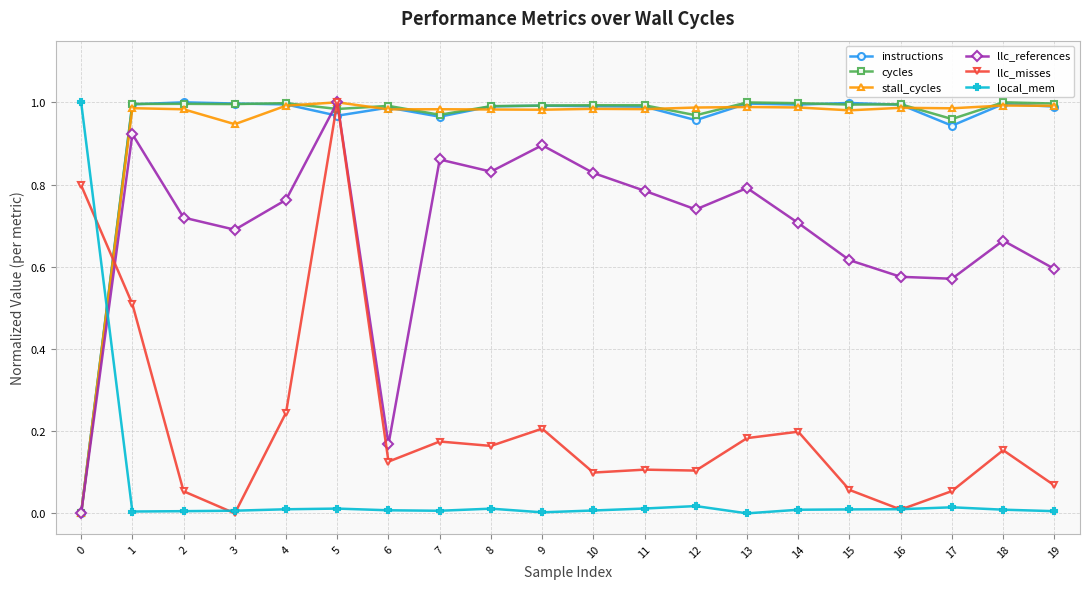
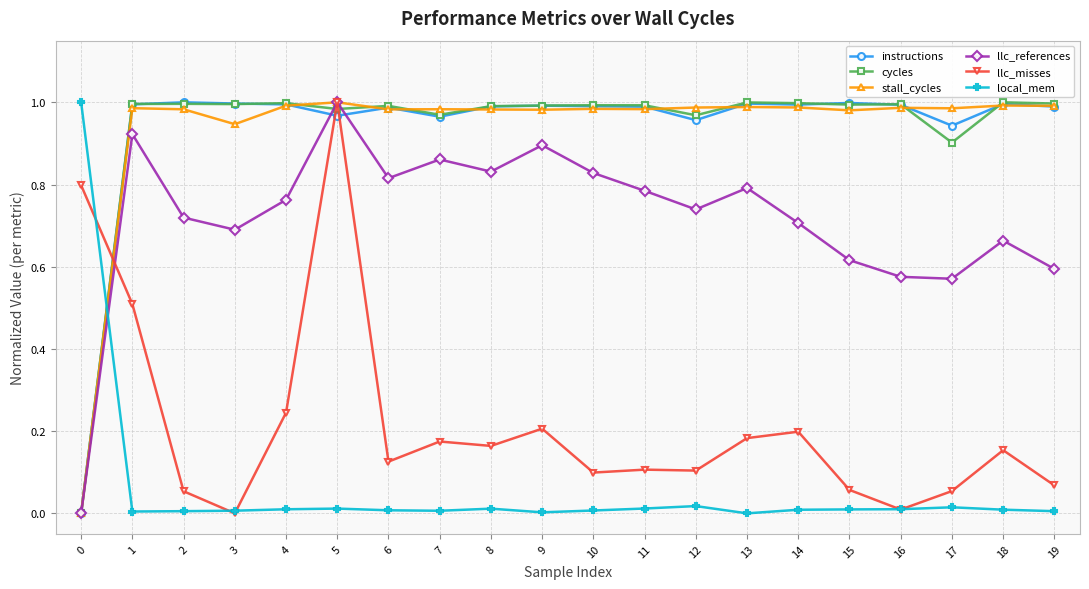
llc_references, 6: 0.17 -> 0.82
cycles, 17: 0.96 -> 0.90
